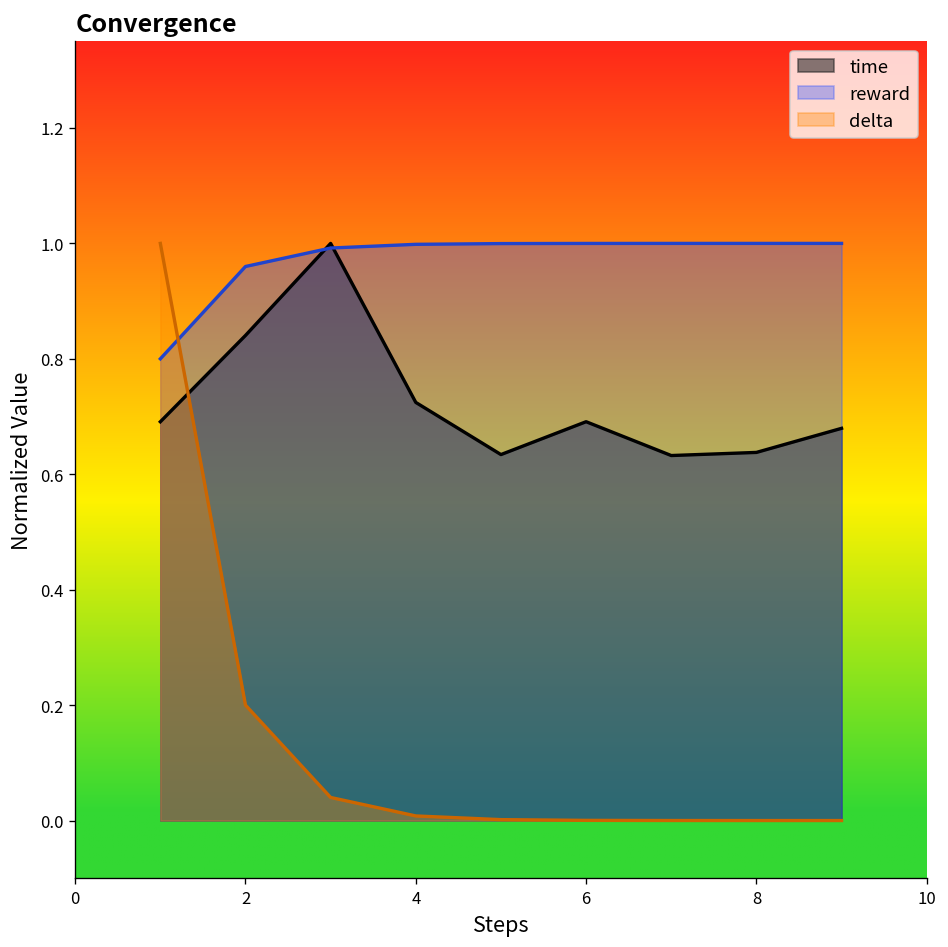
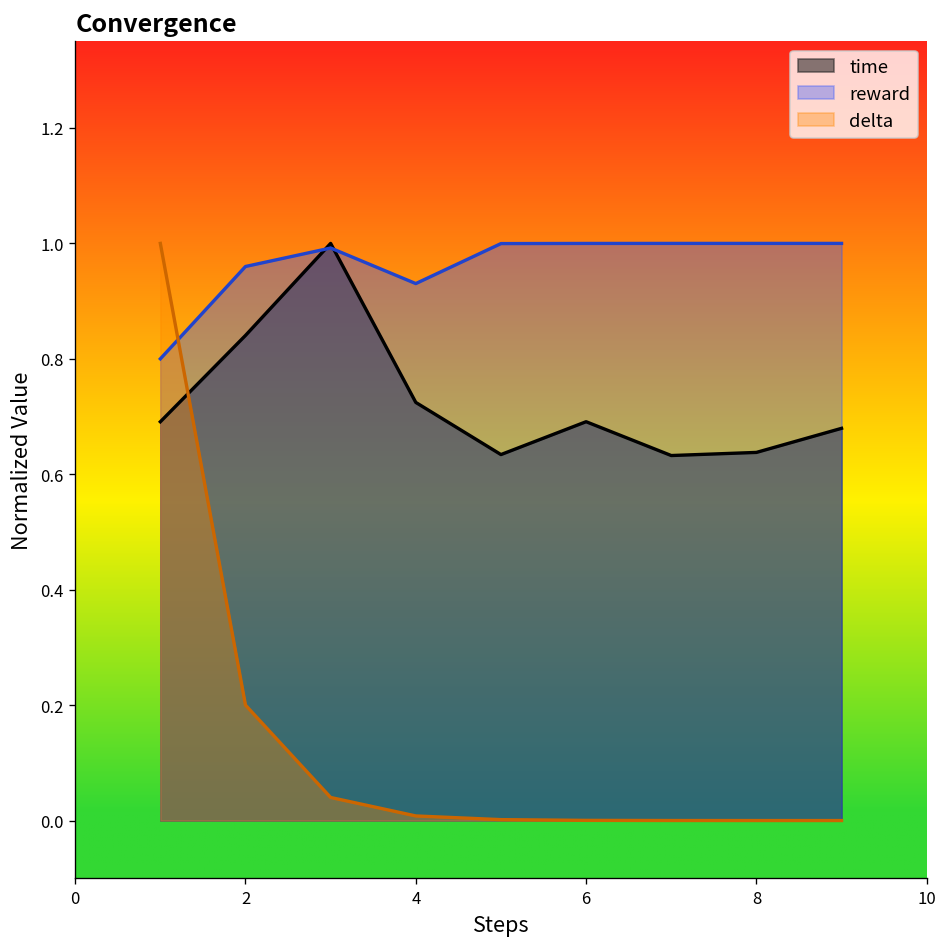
reward, 4: 1.00 -> 0.93
